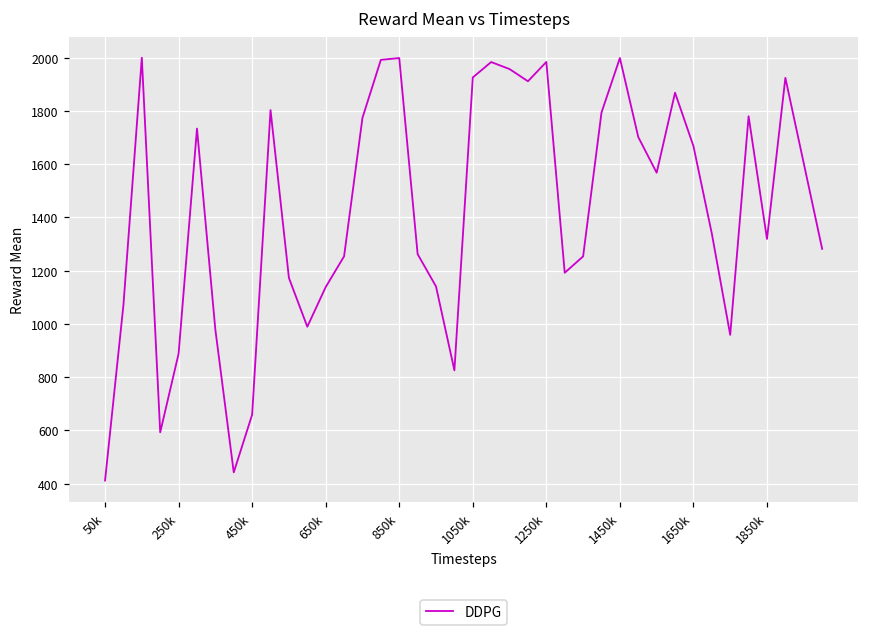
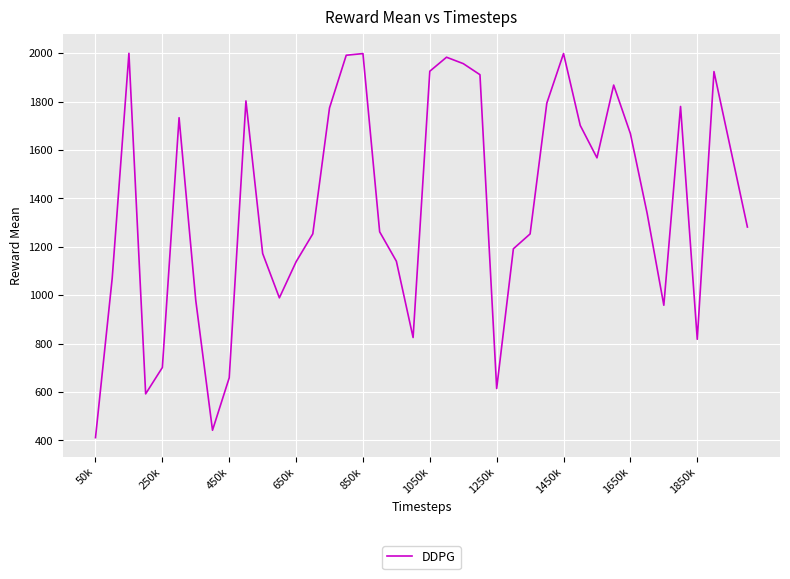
250k: 890 -> 700
1250k: 1980 -> 610
1850k: 1320 -> 820
